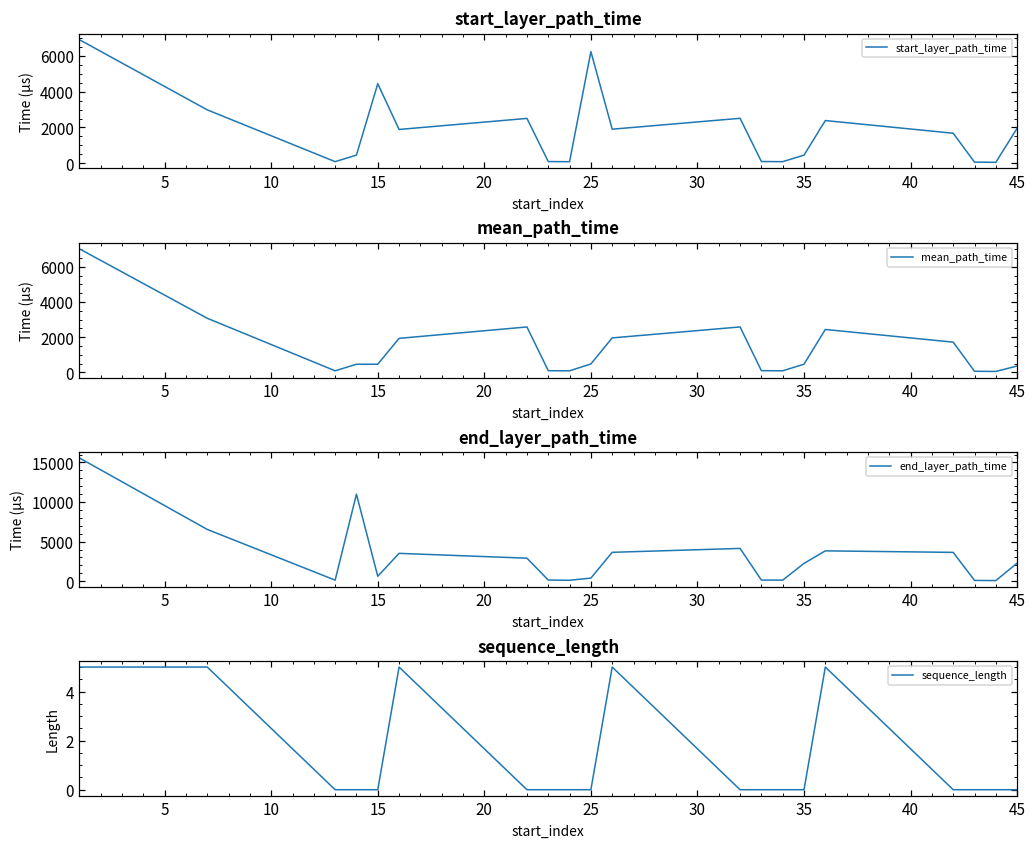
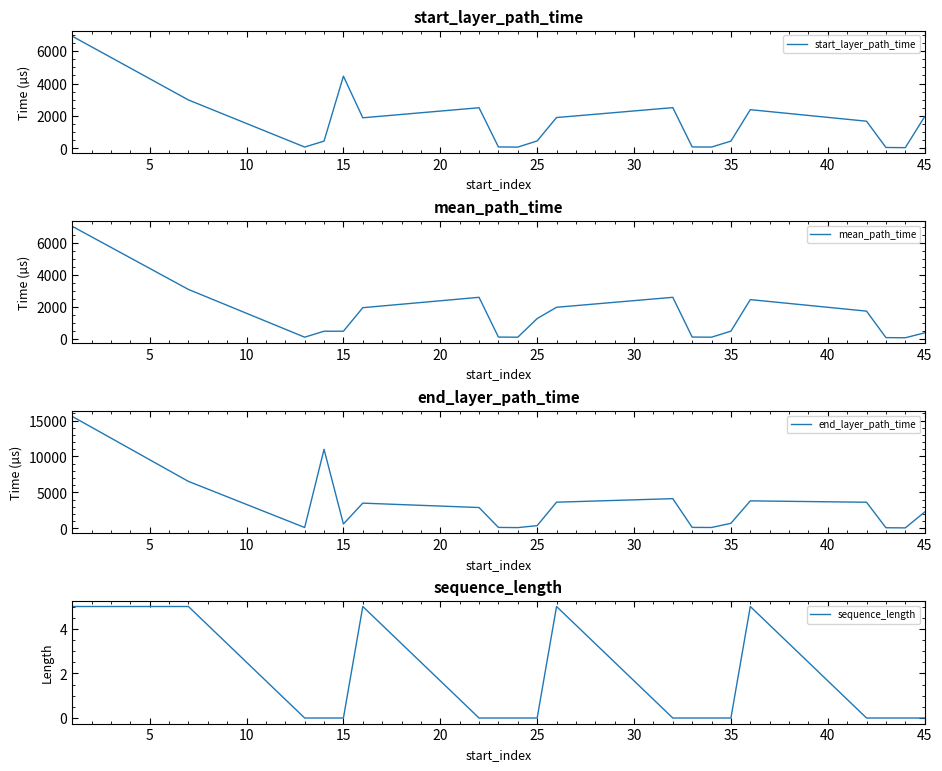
start_layer_path_time, 25: 6200 -> 500
mean_path_time, 25: 500 -> 1300
end_layer_path_time, 35: 2000 -> 1000
